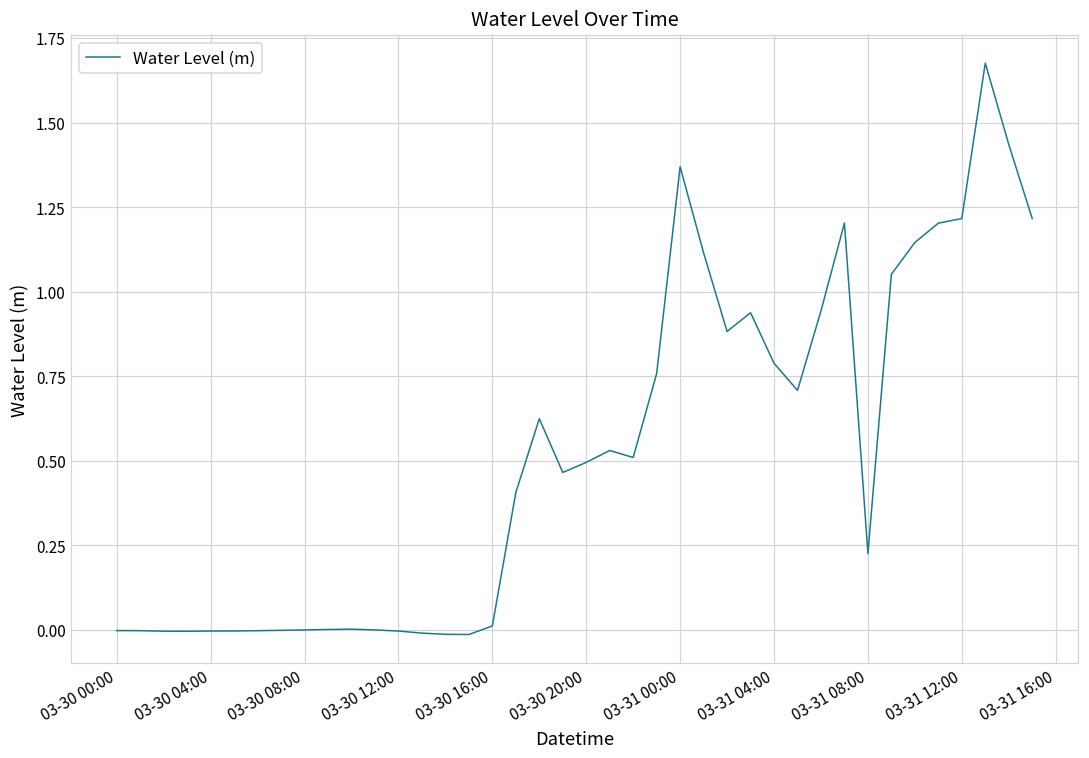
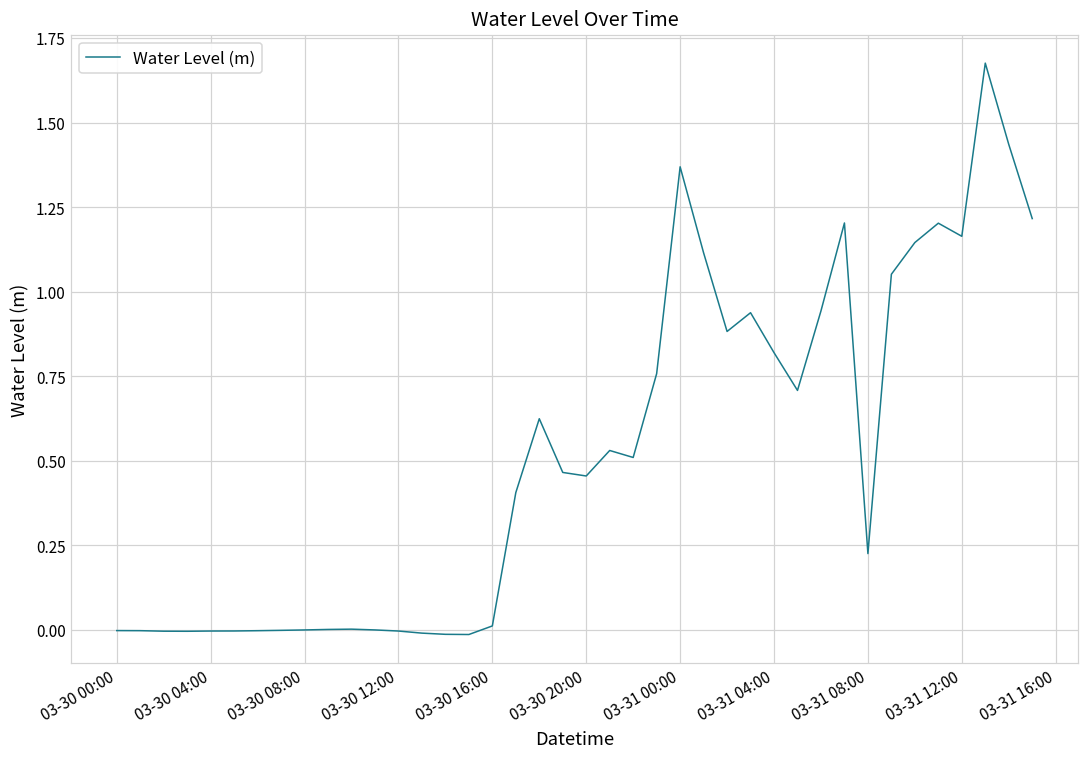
03-30 20:00: 0.50 -> 0.46
03-31 04:00: 0.79 -> 0.82
03-31 12:00: 1.22 -> 1.16
